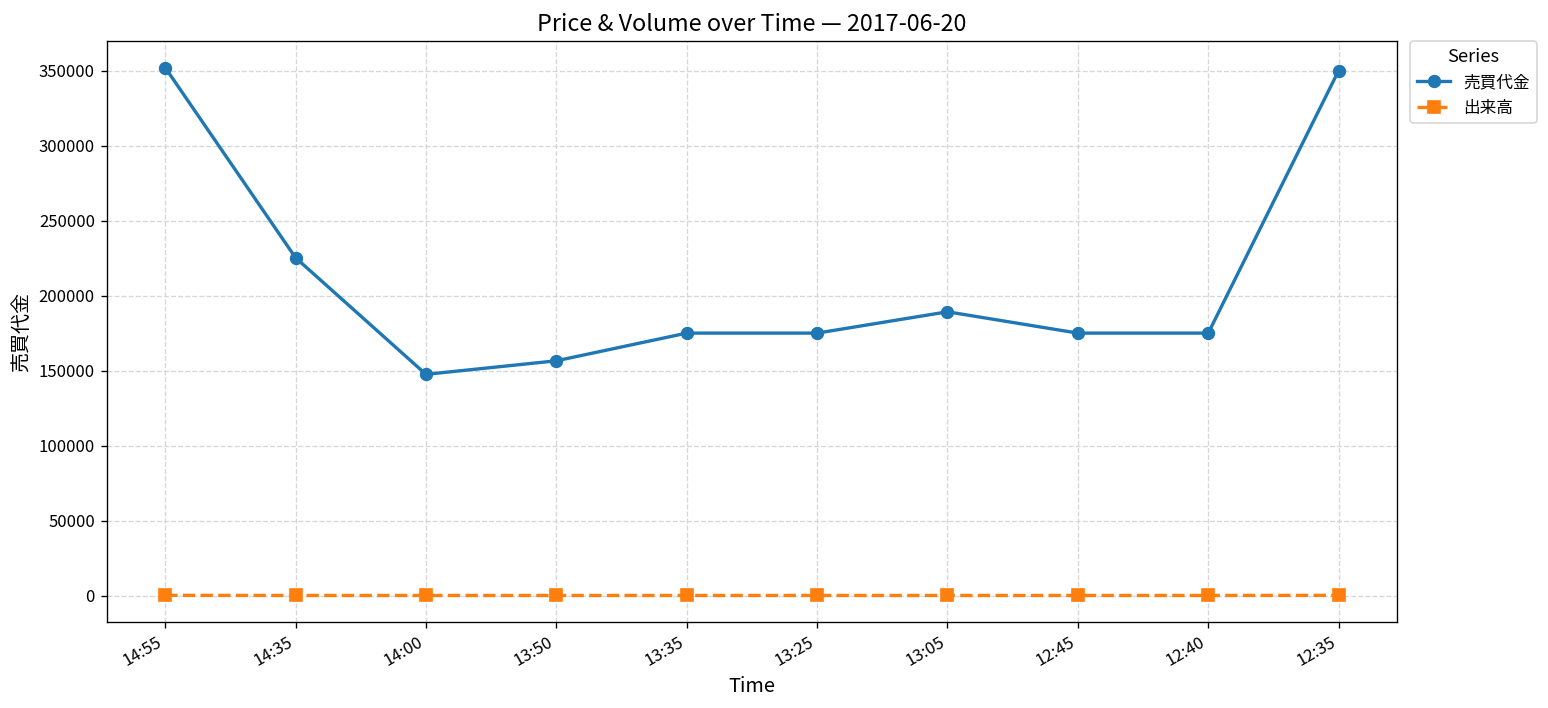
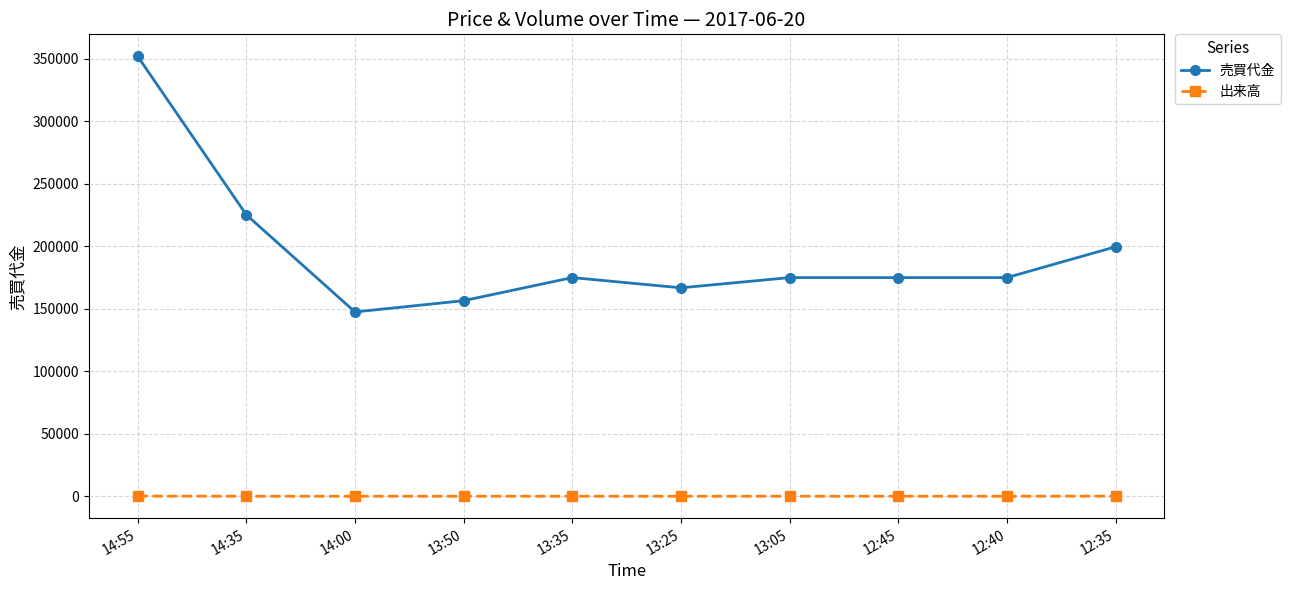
売買代金, 13:25: 175000 -> 167000
売買代金, 13:05: 189000 -> 175000
売買代金, 12:35: 350000 -> 200000
